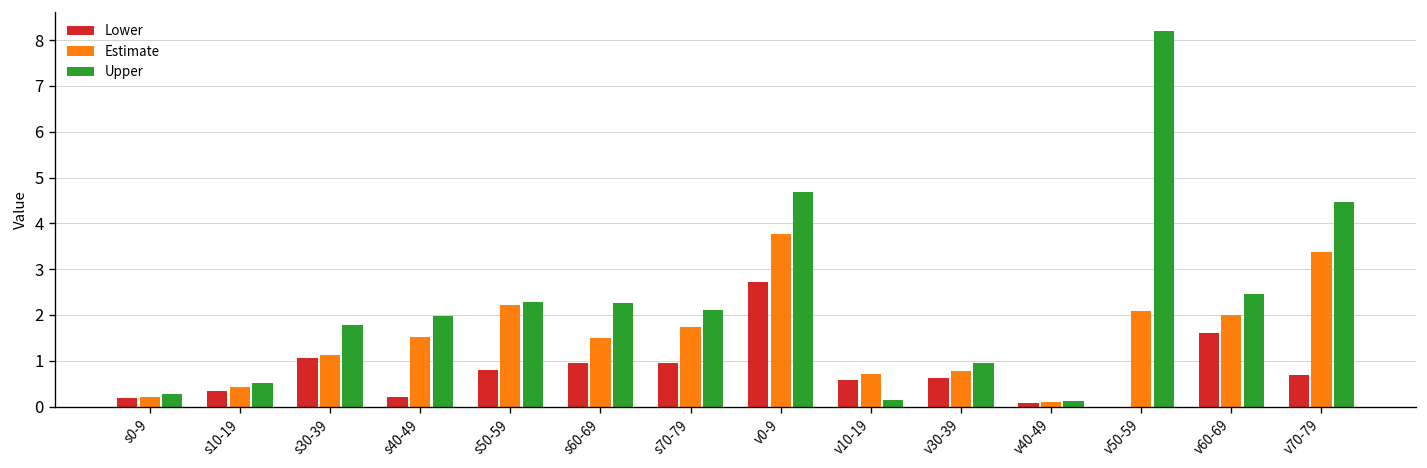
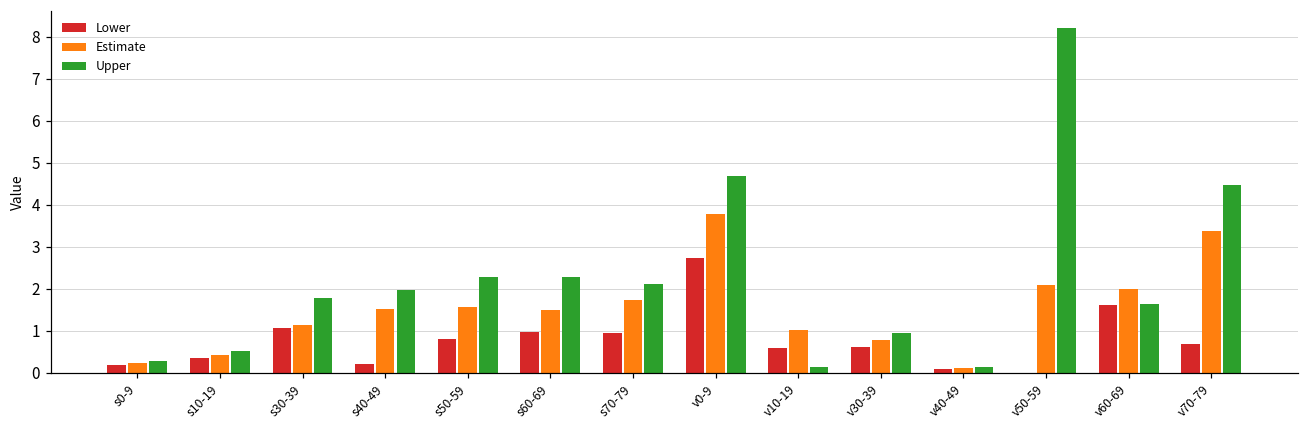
Estimate, s50-59: 2.2 -> 1.6
Estimate, v10-19: 0.7 -> 1.0
Upper, v60-69: 2.5 -> 1.6
